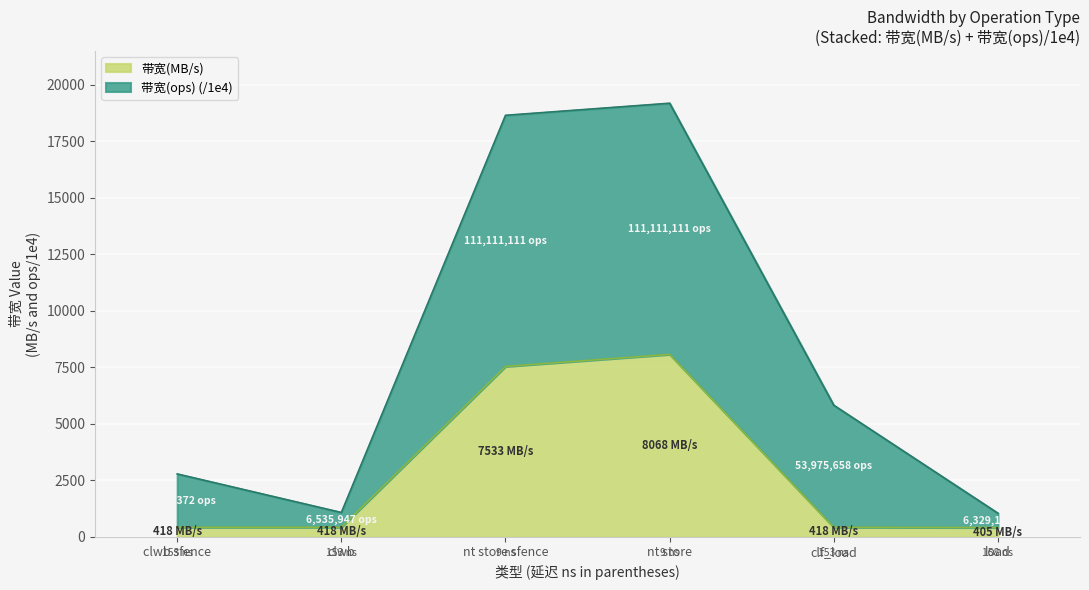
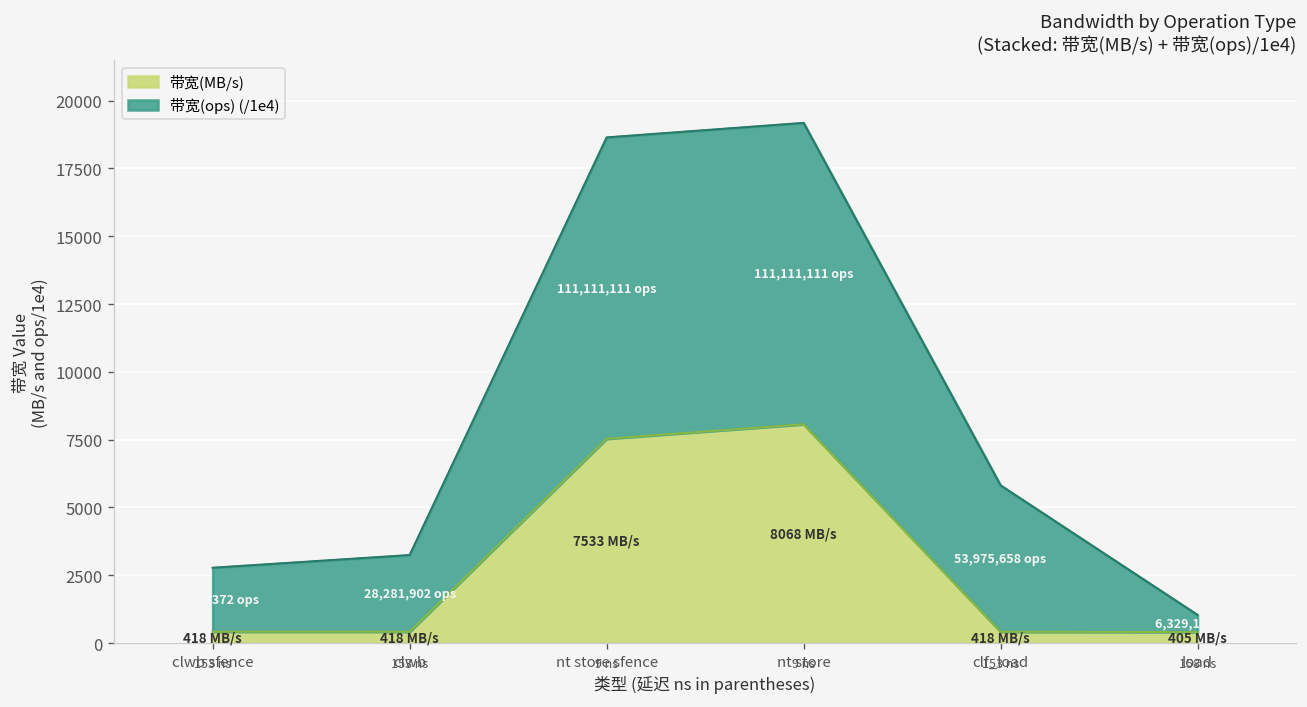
带宽(ops) (/1e4), clwb: 6,535,947 -> 28,281,902
